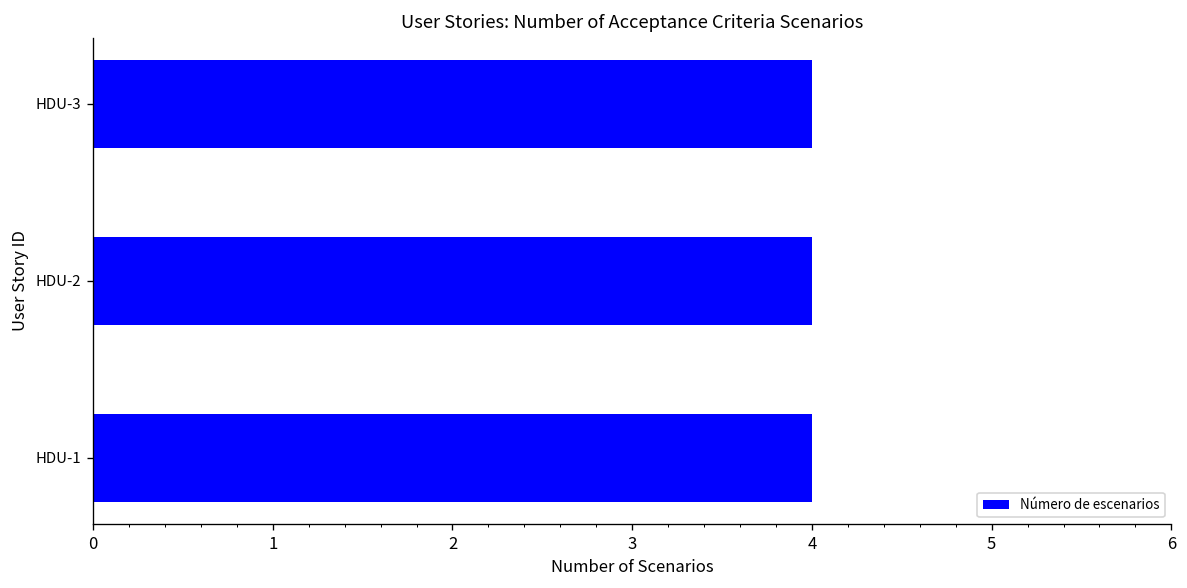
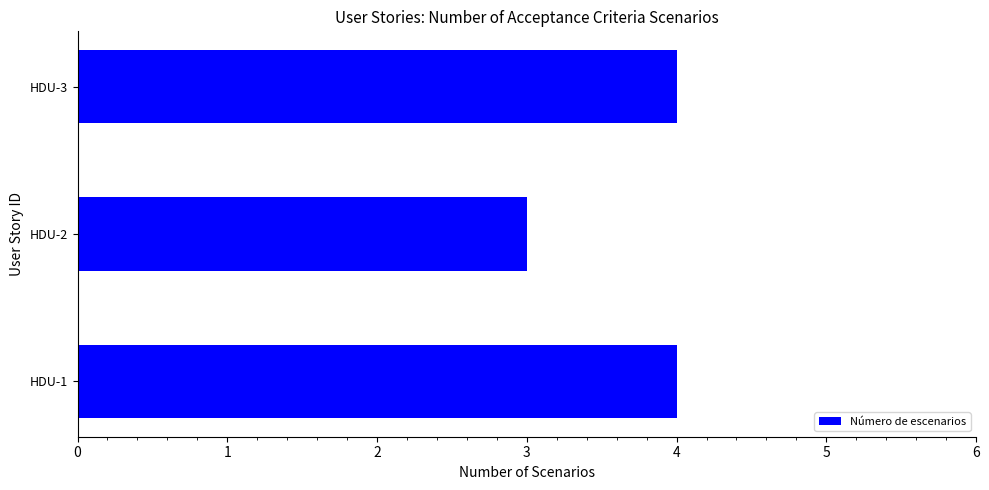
HDU-2: 4 -> 3
